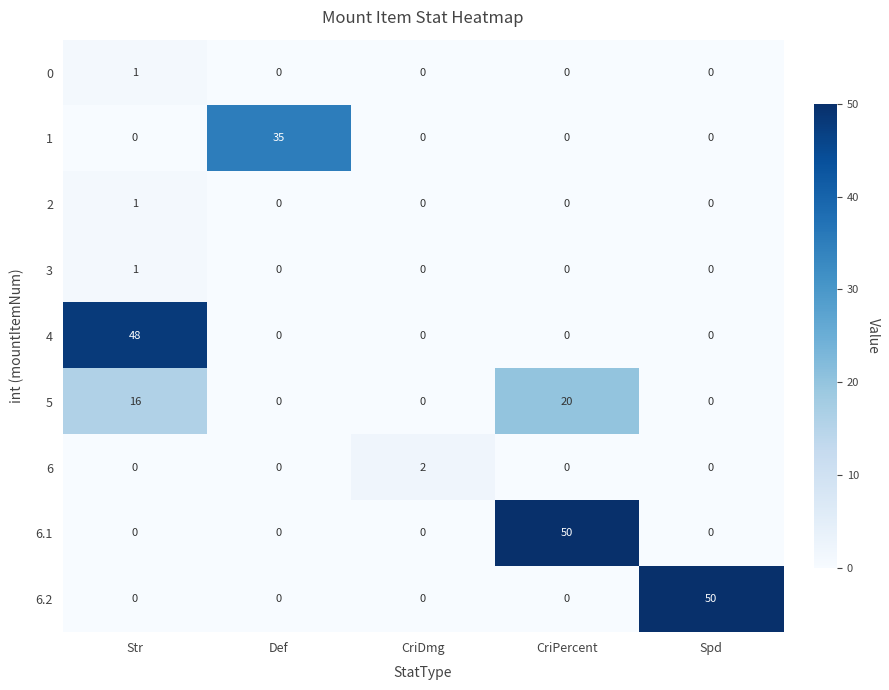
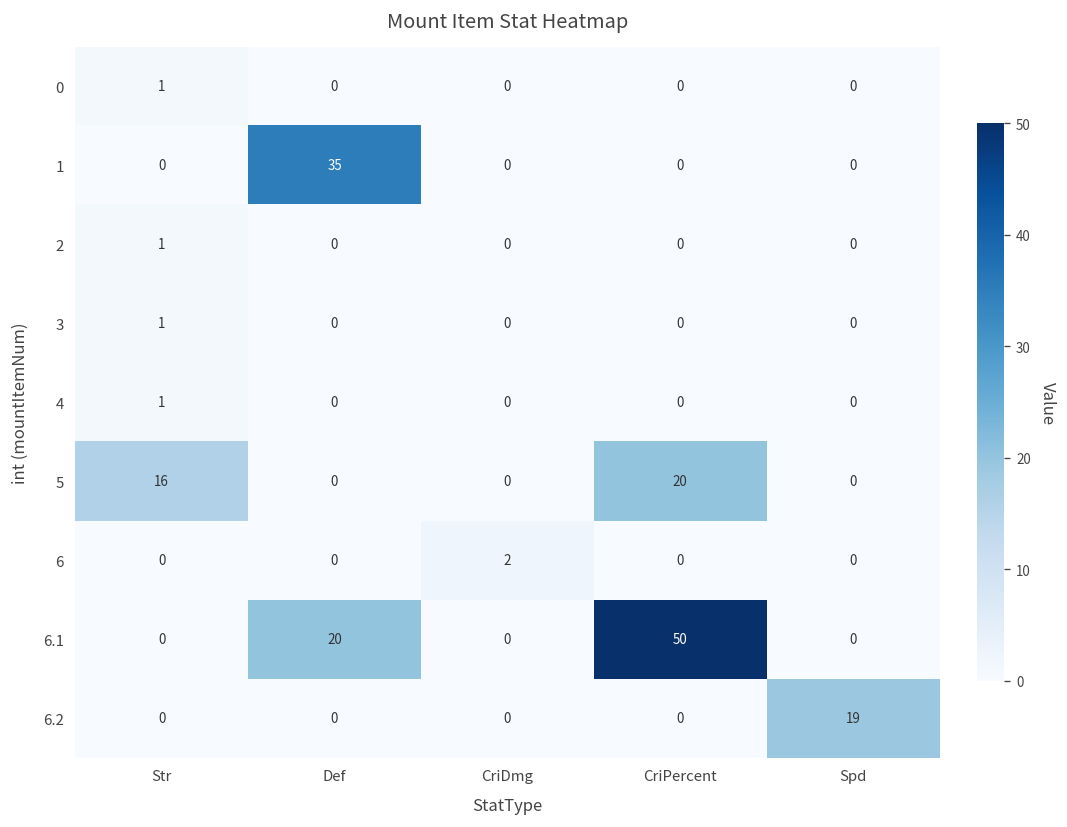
4, Str: 48 -> 1
6.1, Def: 0 -> 20
6.2, Spd: 50 -> 19
